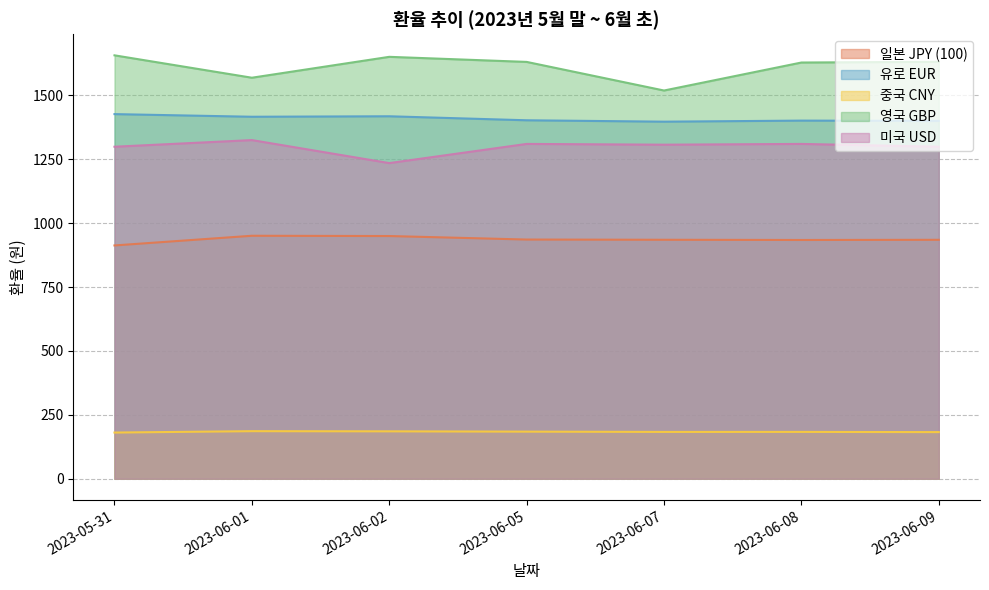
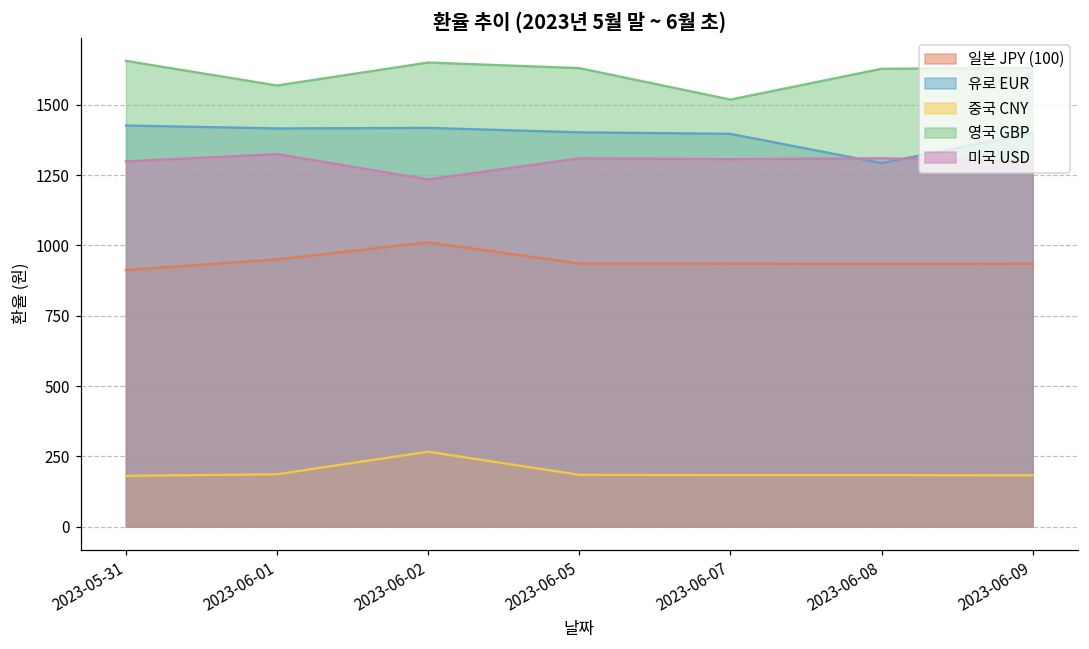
일본 JPY (100), 2023-06-02: 950 -> 1010
중국 CNY, 2023-06-02: 190 -> 270
유로 EUR, 2023-06-08: 1400 -> 1290
